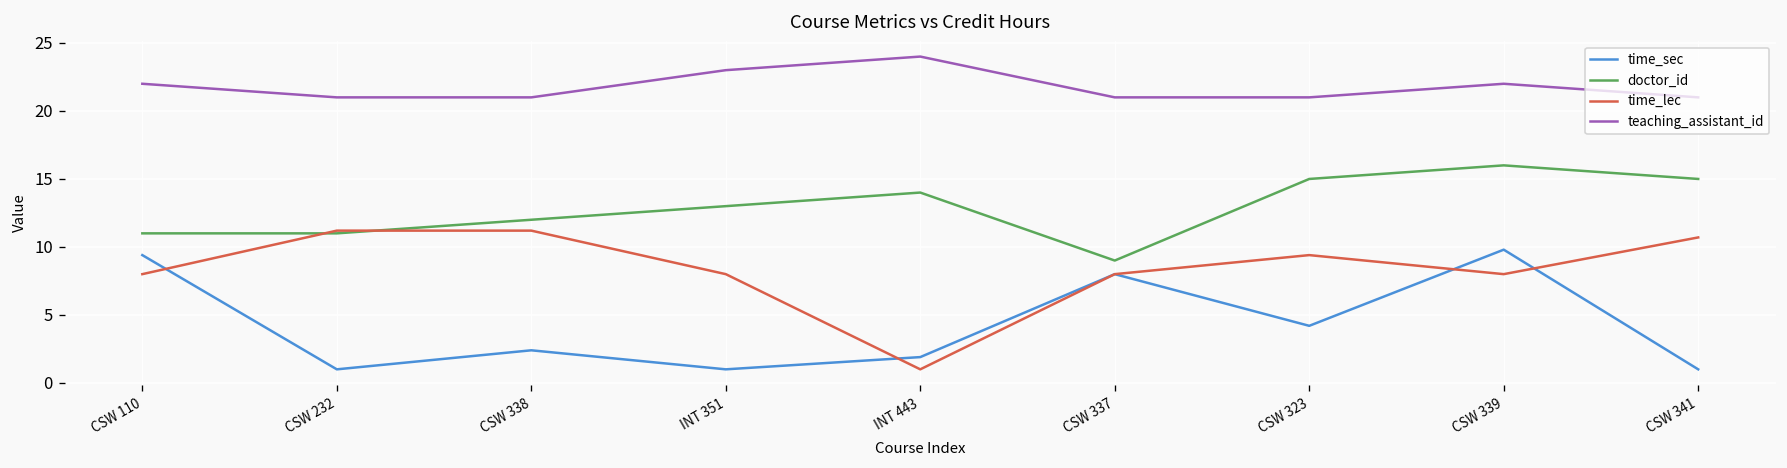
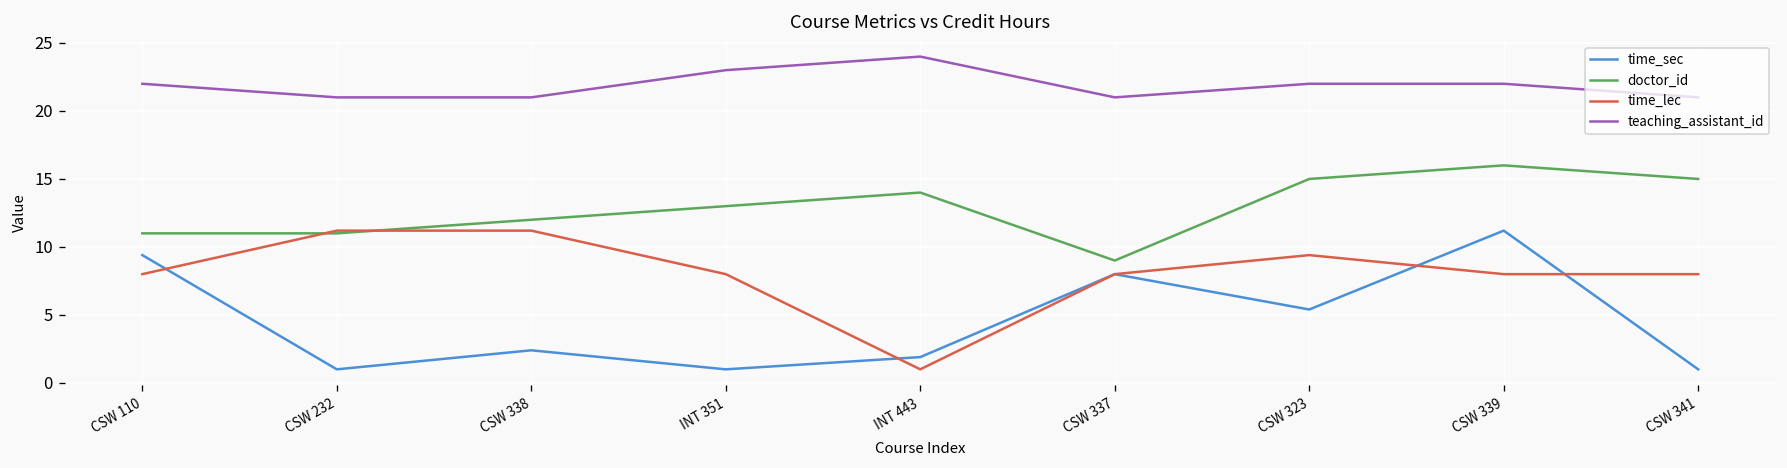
time_sec, CSW 323: 4.2 -> 5.4
teaching_assistant_id, CSW 323: 21 -> 22
time_sec, CSW 339: 9.8 -> 11.2
time_lec, CSW 341: 10.7 -> 8.0
